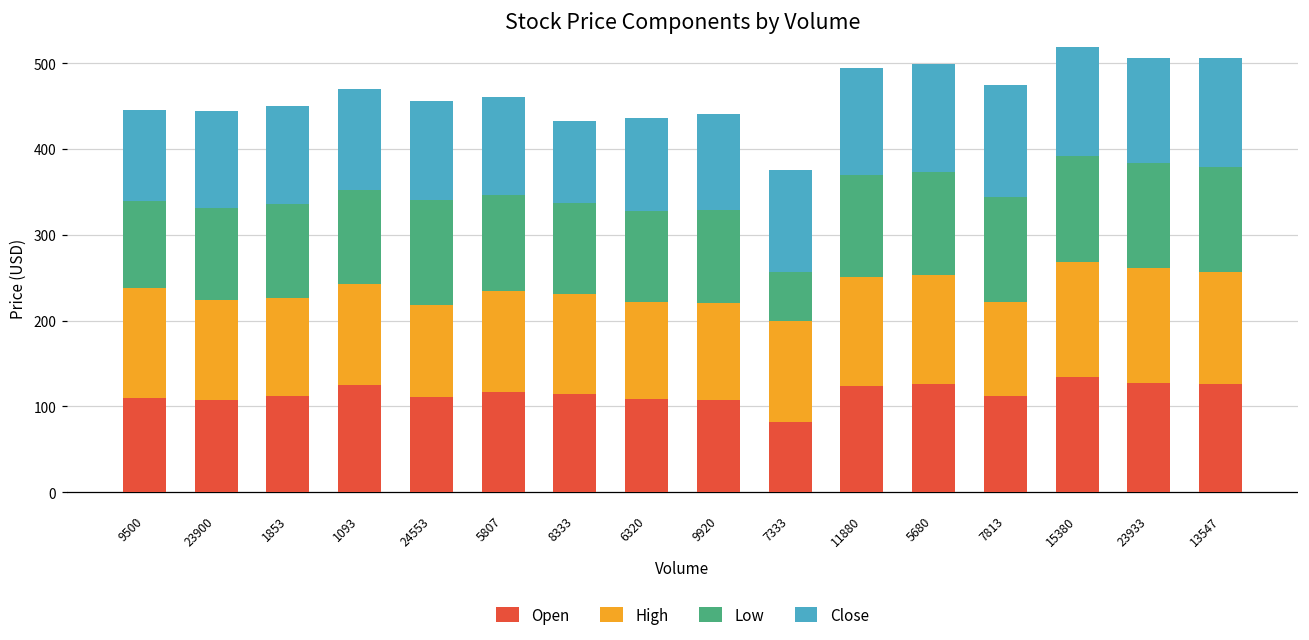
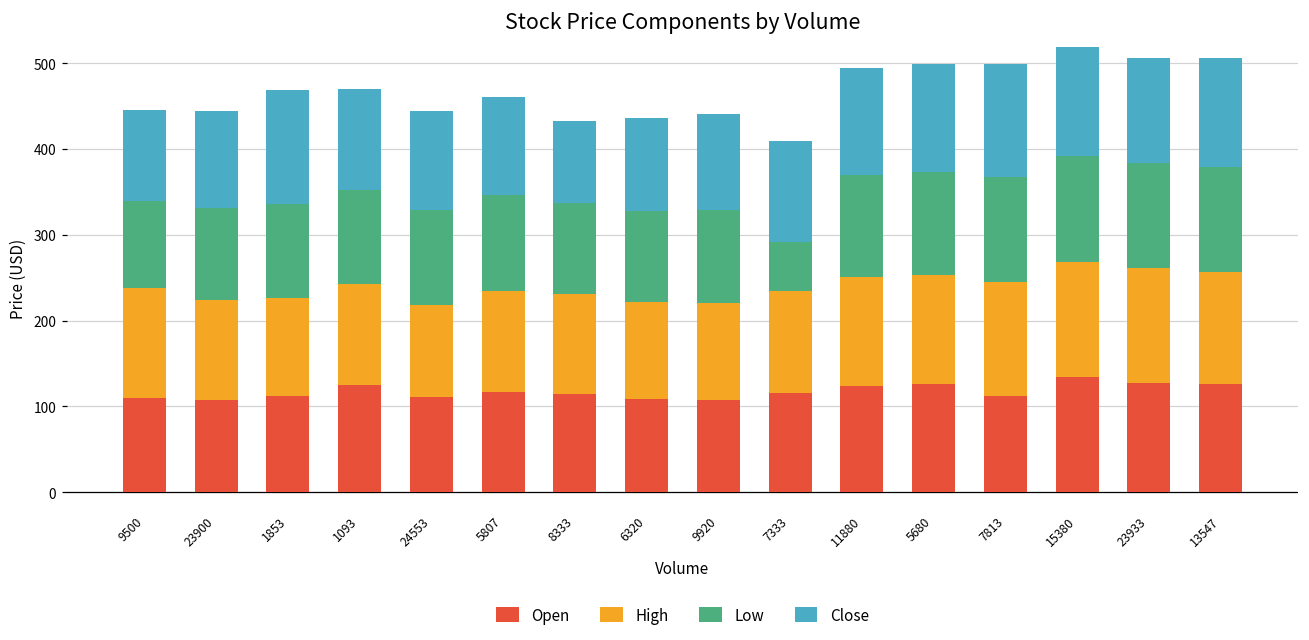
Close, 1853: 110 -> 130
Low, 24553: 120 -> 110
Open, 7333: 80 -> 120
High, 7813: 110 -> 130
